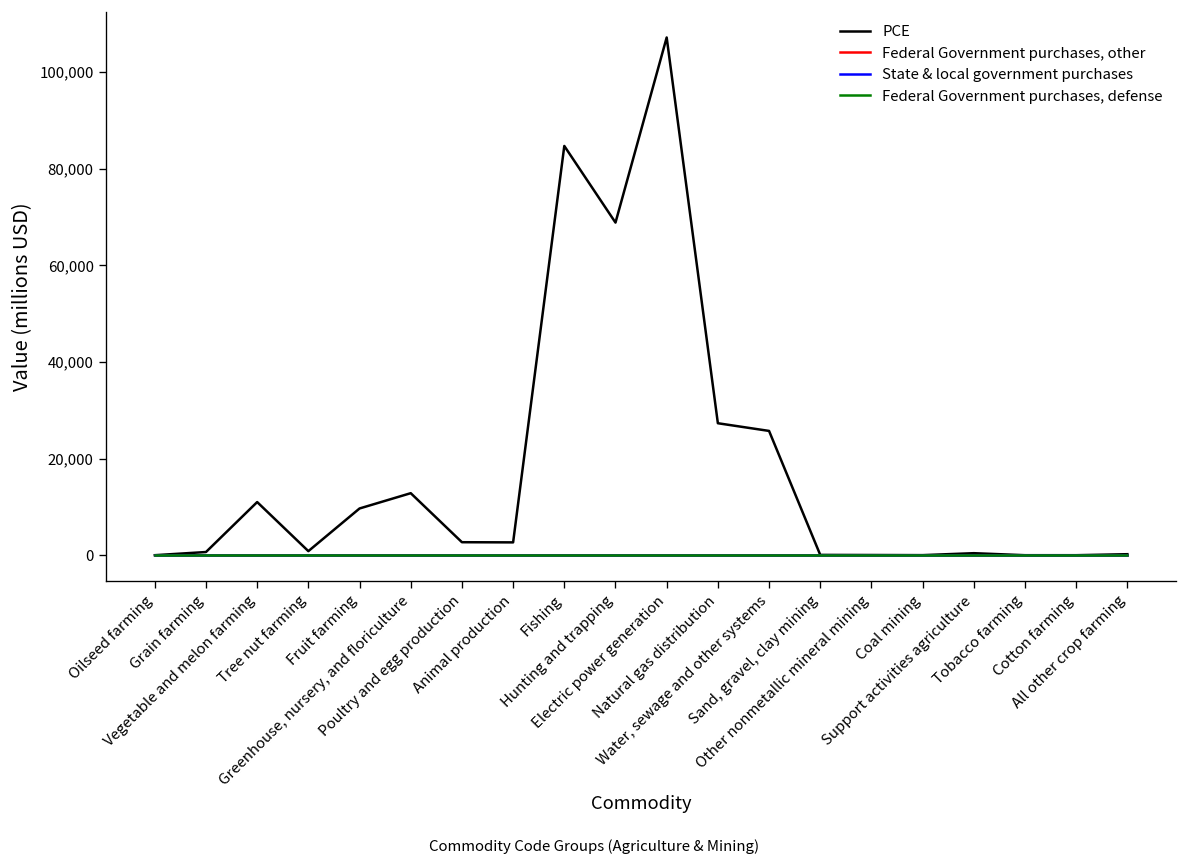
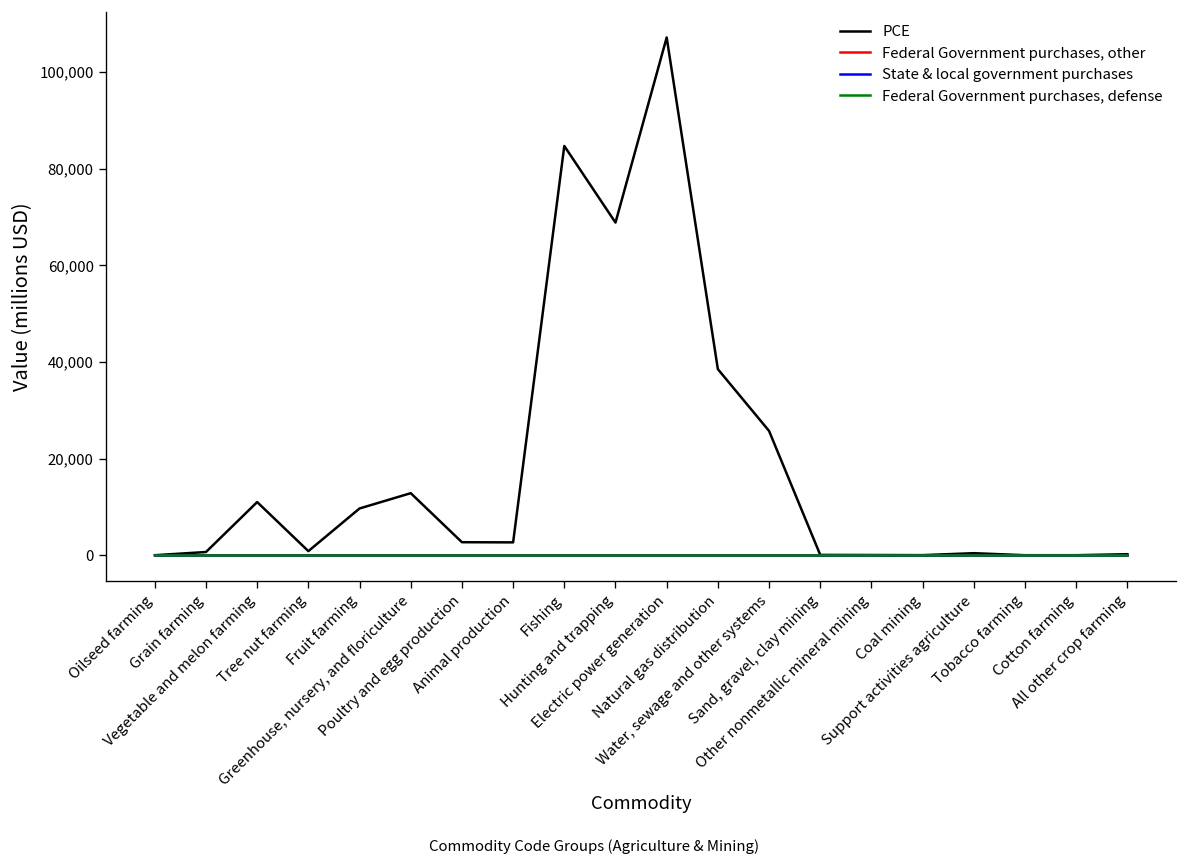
PCE, Natural gas distribution: 27,000 -> 38,000
